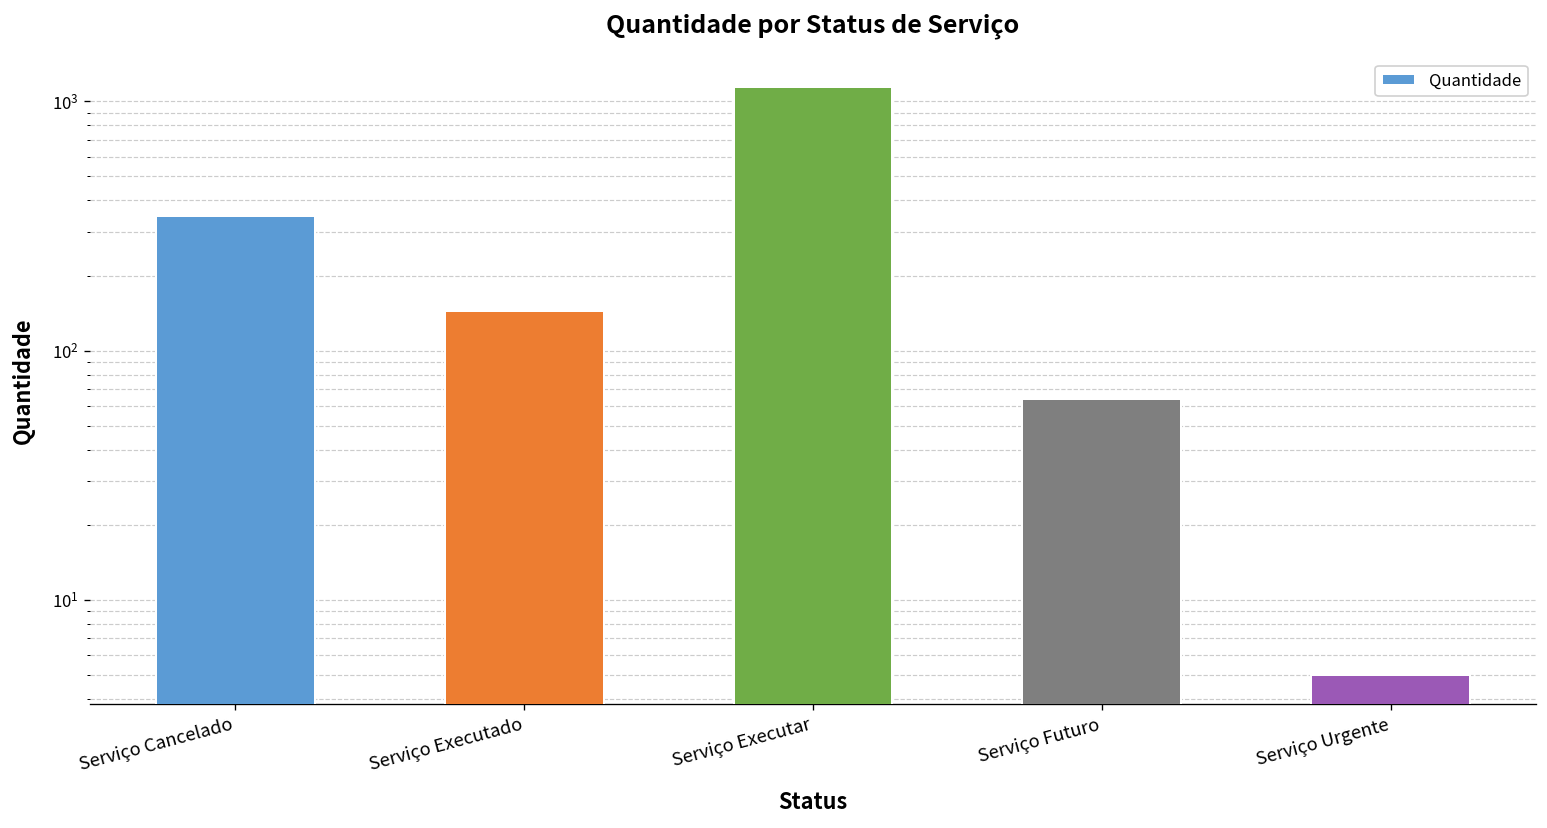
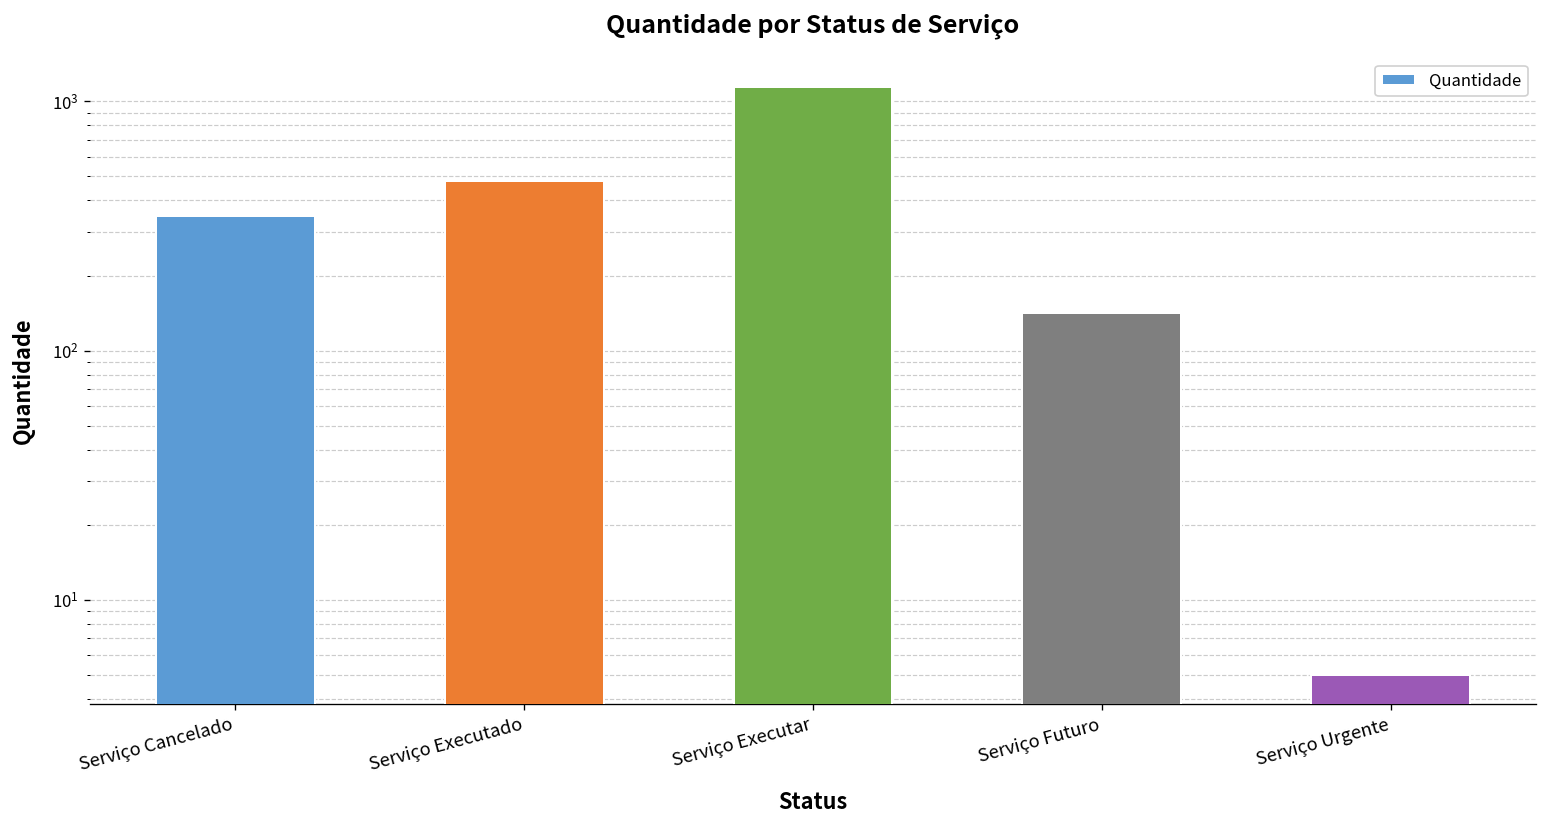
Serviço Executado: 140 -> 480
Serviço Futuro: 64 -> 140
